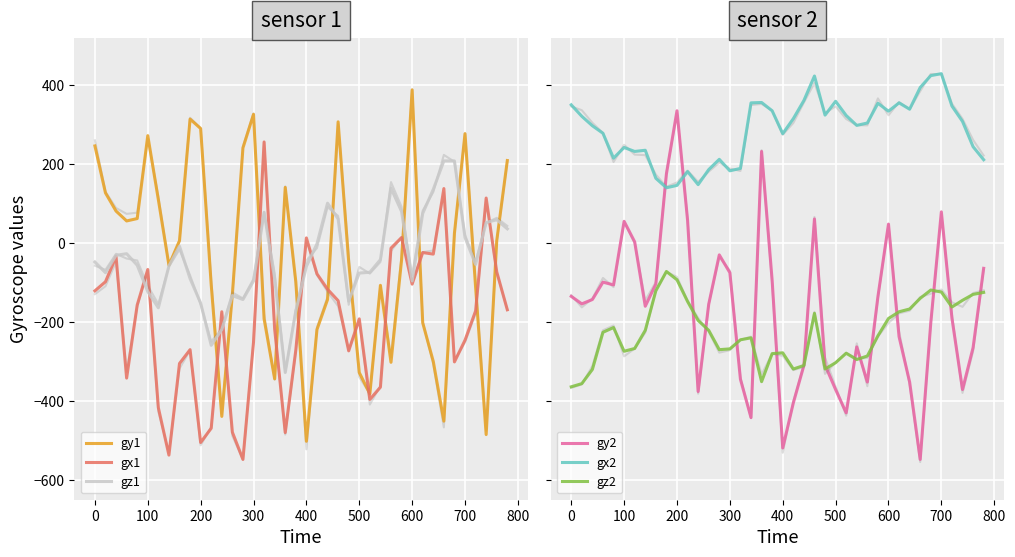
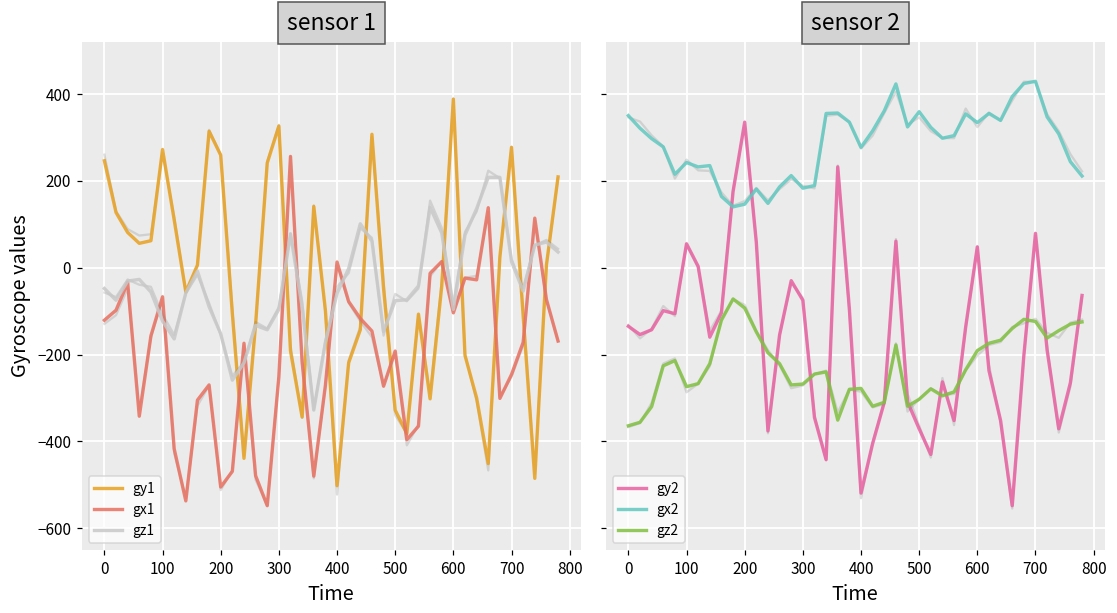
sensor 1, gy1, 200: 290 -> 260
